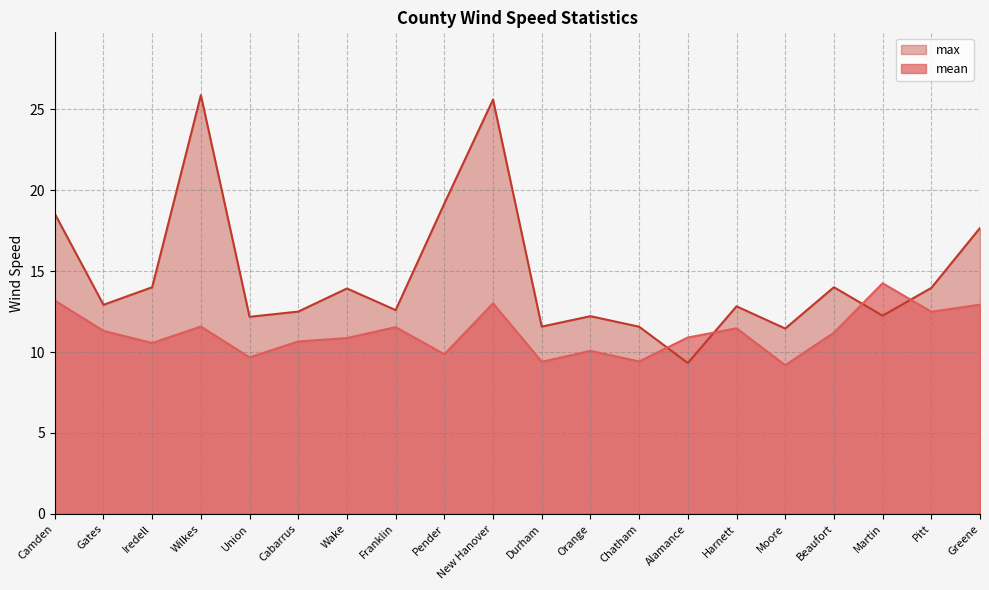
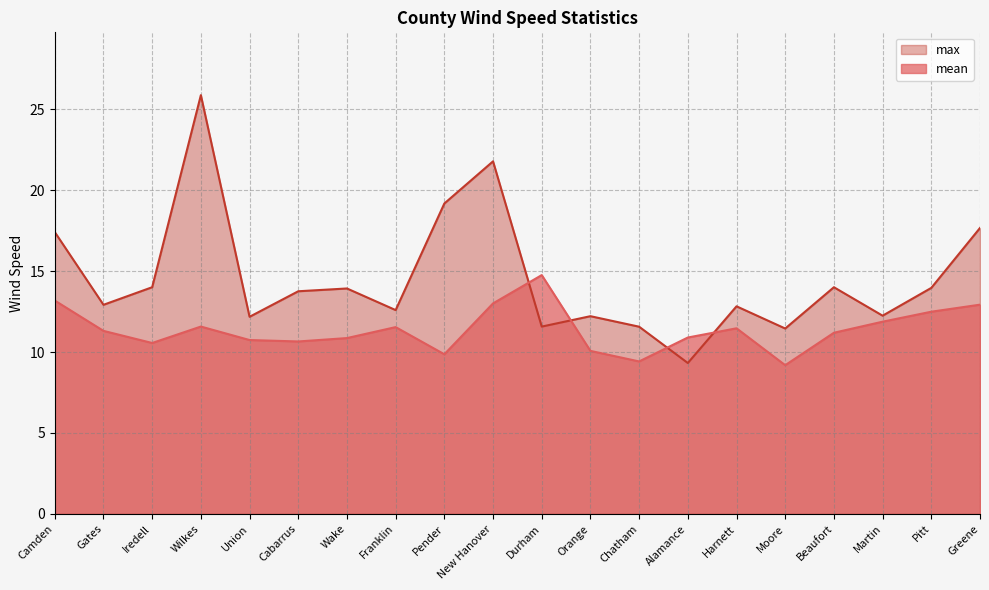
max, Camden: 18.6 -> 17.4
mean, Union: 9.7 -> 10.7
max, Cabarrus: 12.5 -> 13.8
max, New Hanover: 25.6 -> 21.8
mean, Durham: 9.4 -> 14.8
mean, Martin: 14.3 -> 11.9
